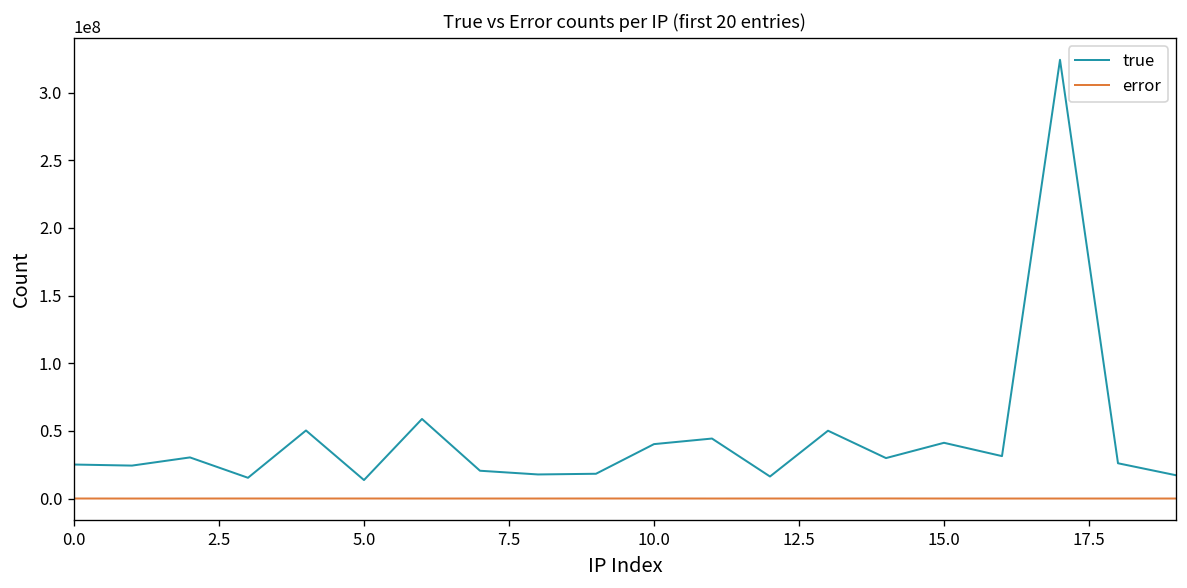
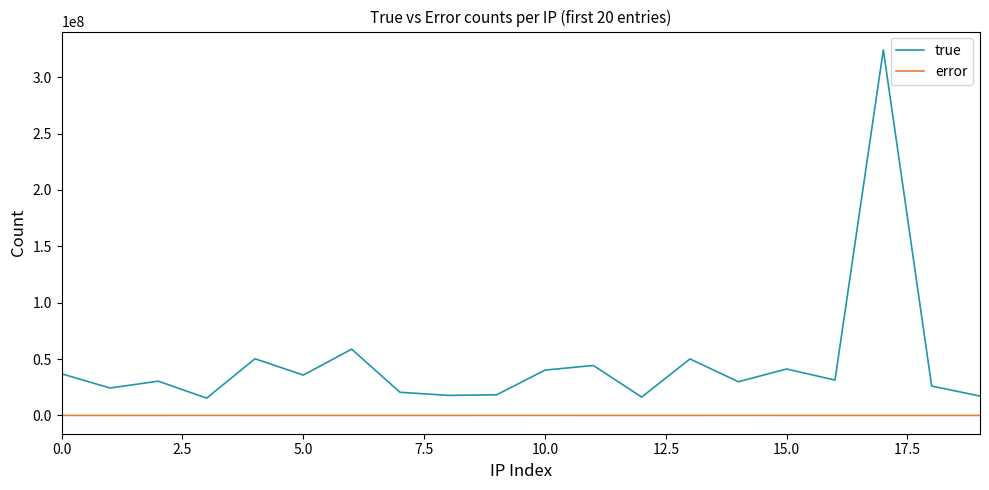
true, 0.0: 25000000 -> 37000000
true, 5.0: 14000000 -> 36000000
